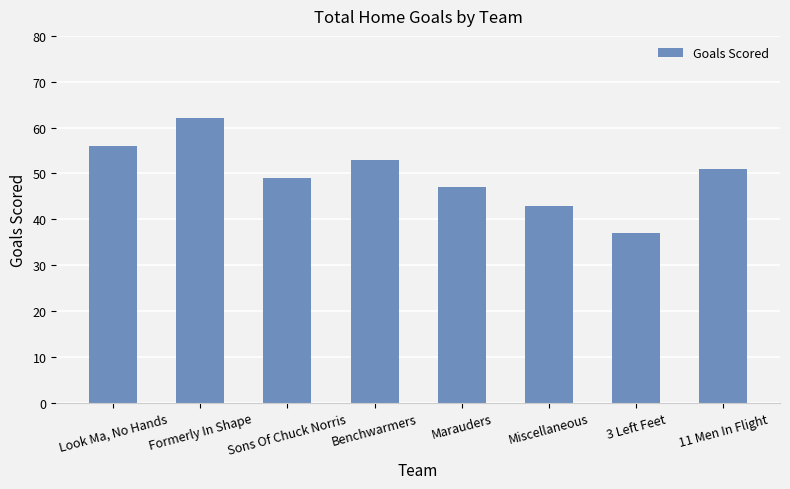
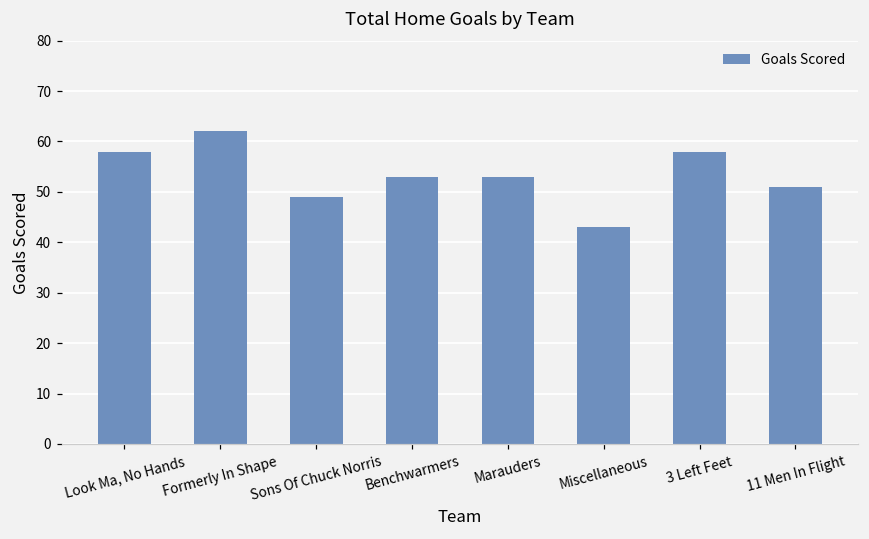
Look Ma, No Hands: 56 -> 58
Marauders: 47 -> 53
3 Left Feet: 37 -> 58
